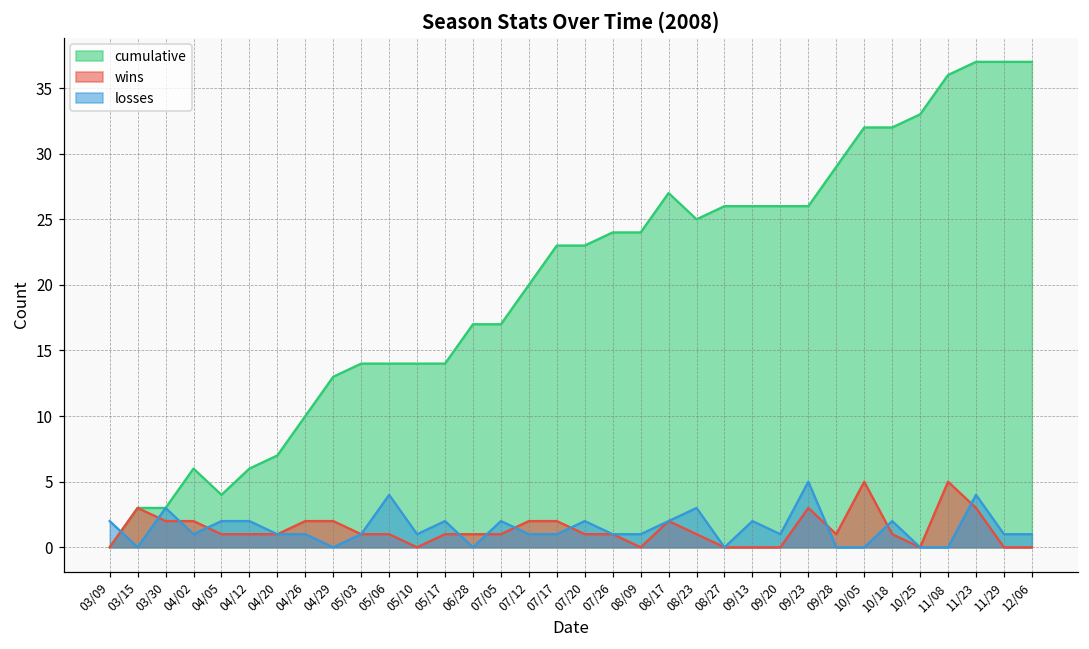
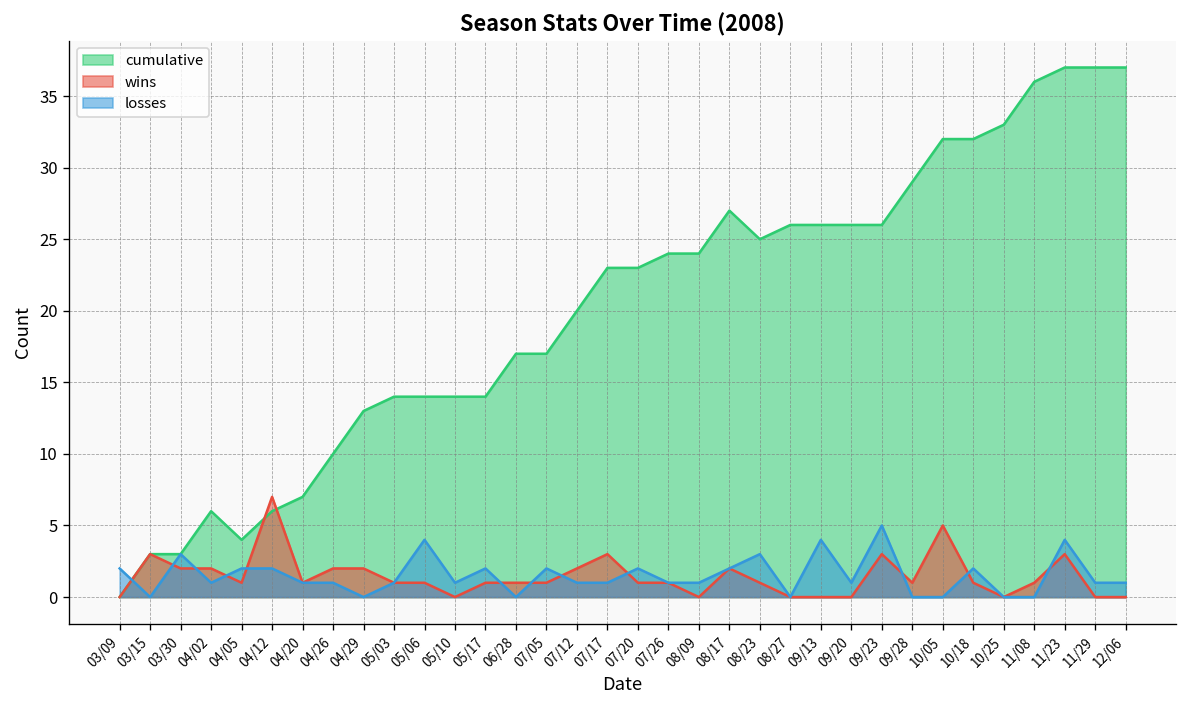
wins, 04/12: 1 -> 7
wins, 07/17: 2 -> 3
losses, 09/13: 2 -> 4
wins, 11/08: 5 -> 1
